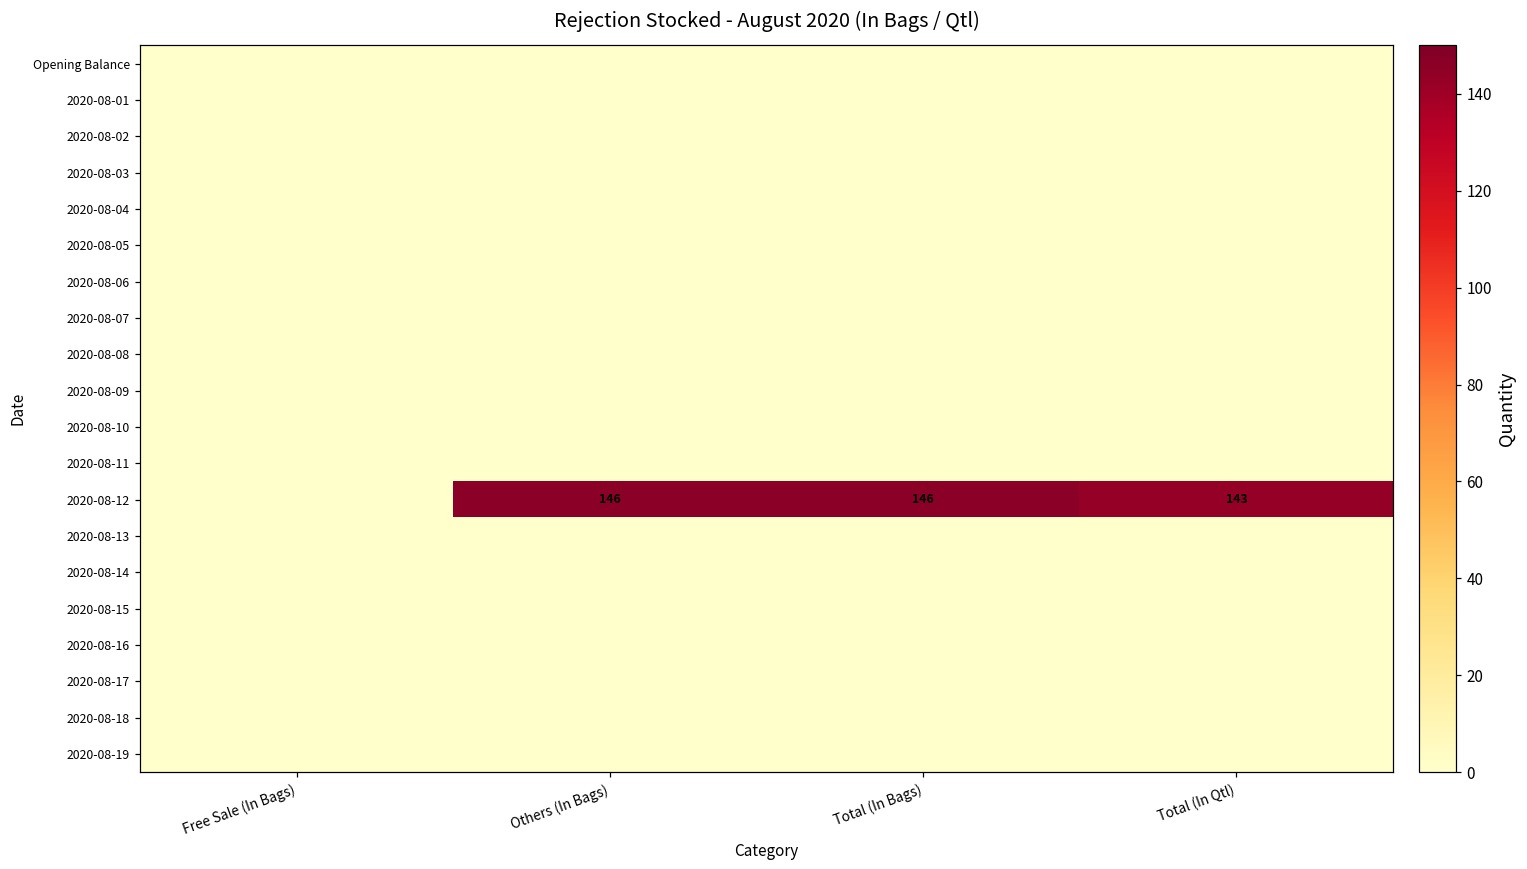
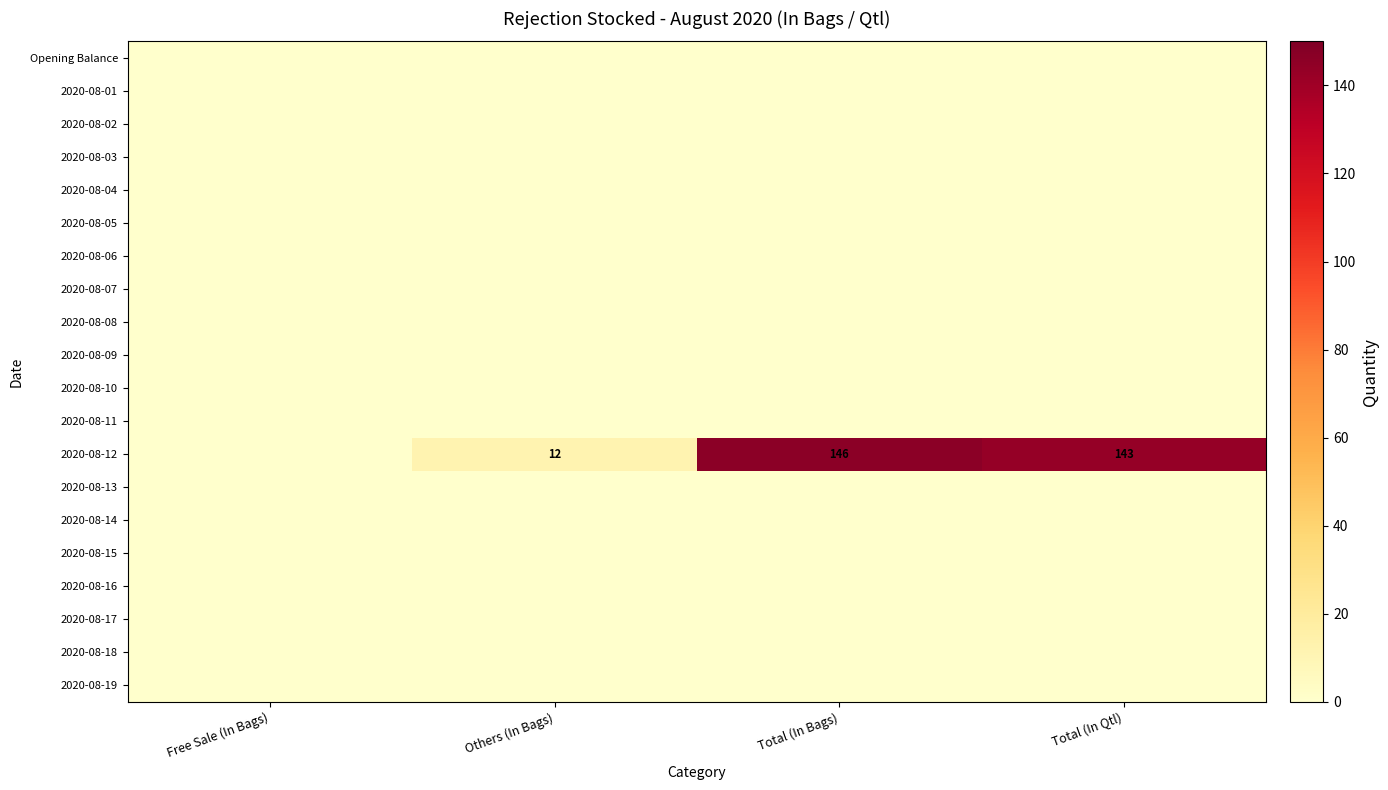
2020-08-12, Others (In Bags): 146 -> 12
